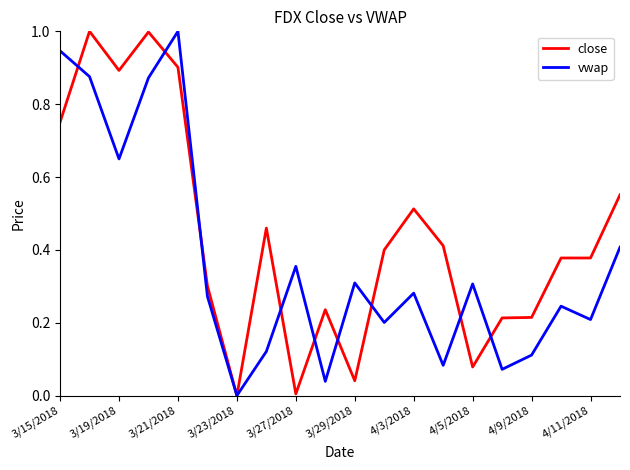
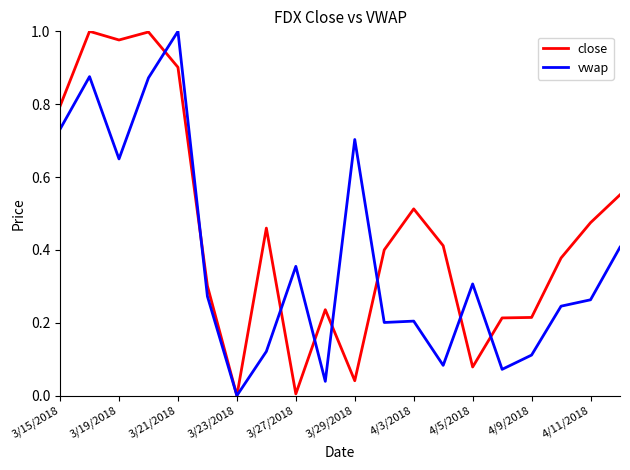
close, 3/15/2018: 0.75 -> 0.79
vwap, 3/15/2018: 0.95 -> 0.73
close, 3/19/2018: 0.89 -> 0.98
vwap, 3/29/2018: 0.31 -> 0.70
vwap, 4/3/2018: 0.28 -> 0.20
close, 4/11/2018: 0.38 -> 0.47
vwap, 4/11/2018: 0.21 -> 0.26
